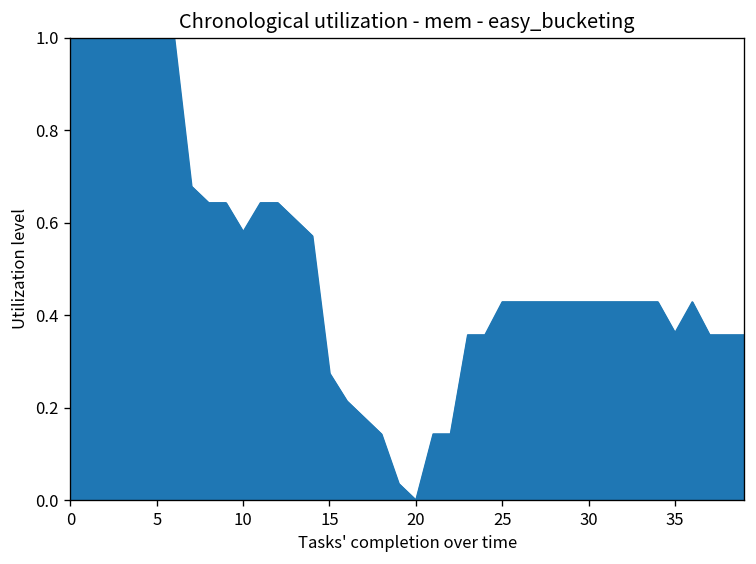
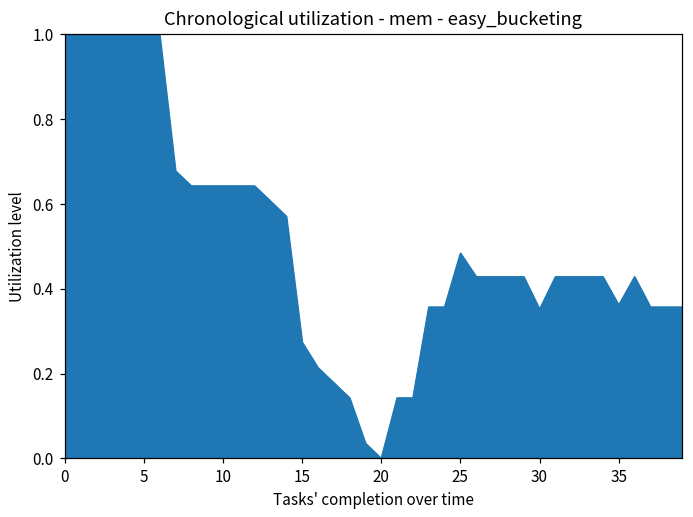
10: 0.58 -> 0.64
25: 0.43 -> 0.48
30: 0.43 -> 0.35
